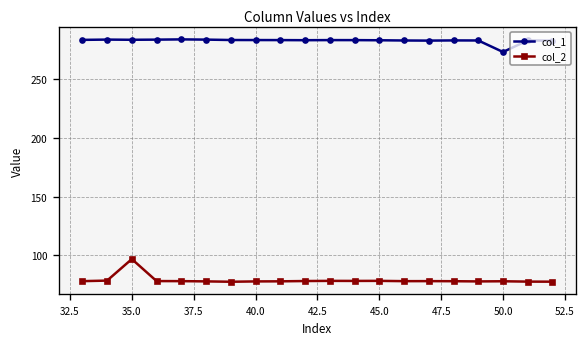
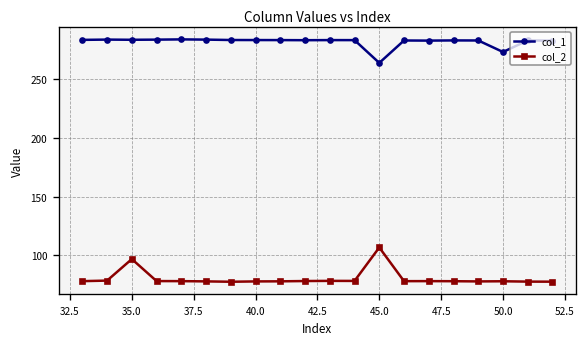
col_1, 45.0: 280 -> 260
col_2, 45.0: 80 -> 110
